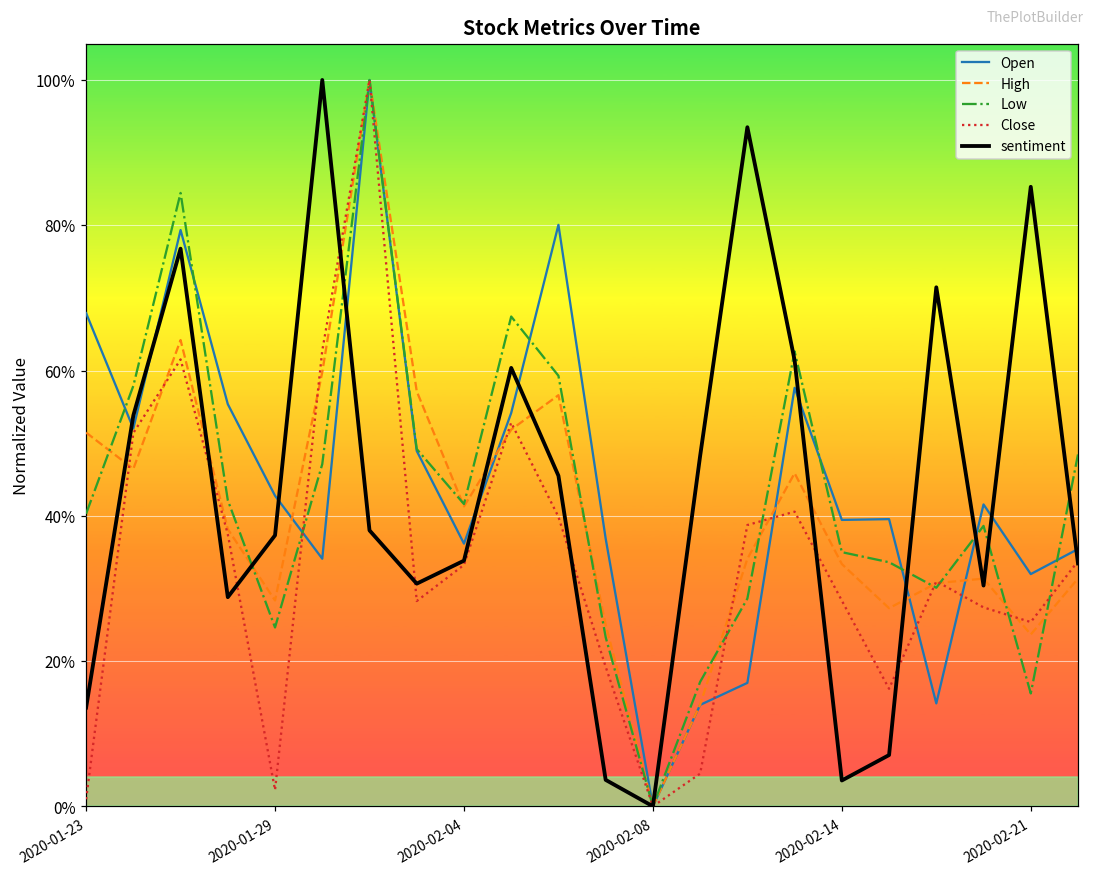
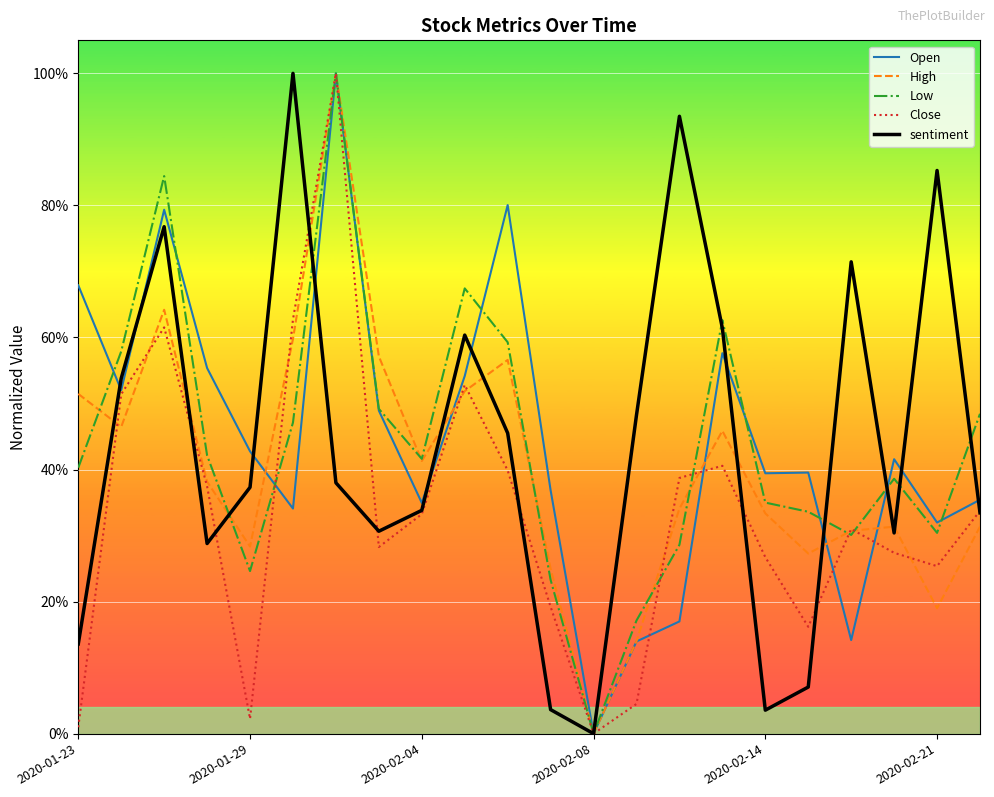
Open, 2020-02-04: 36% -> 35%
Close, 2020-02-14: 28% -> 27%
High, 2020-02-21: 24% -> 19%
Low, 2020-02-21: 16% -> 30%
